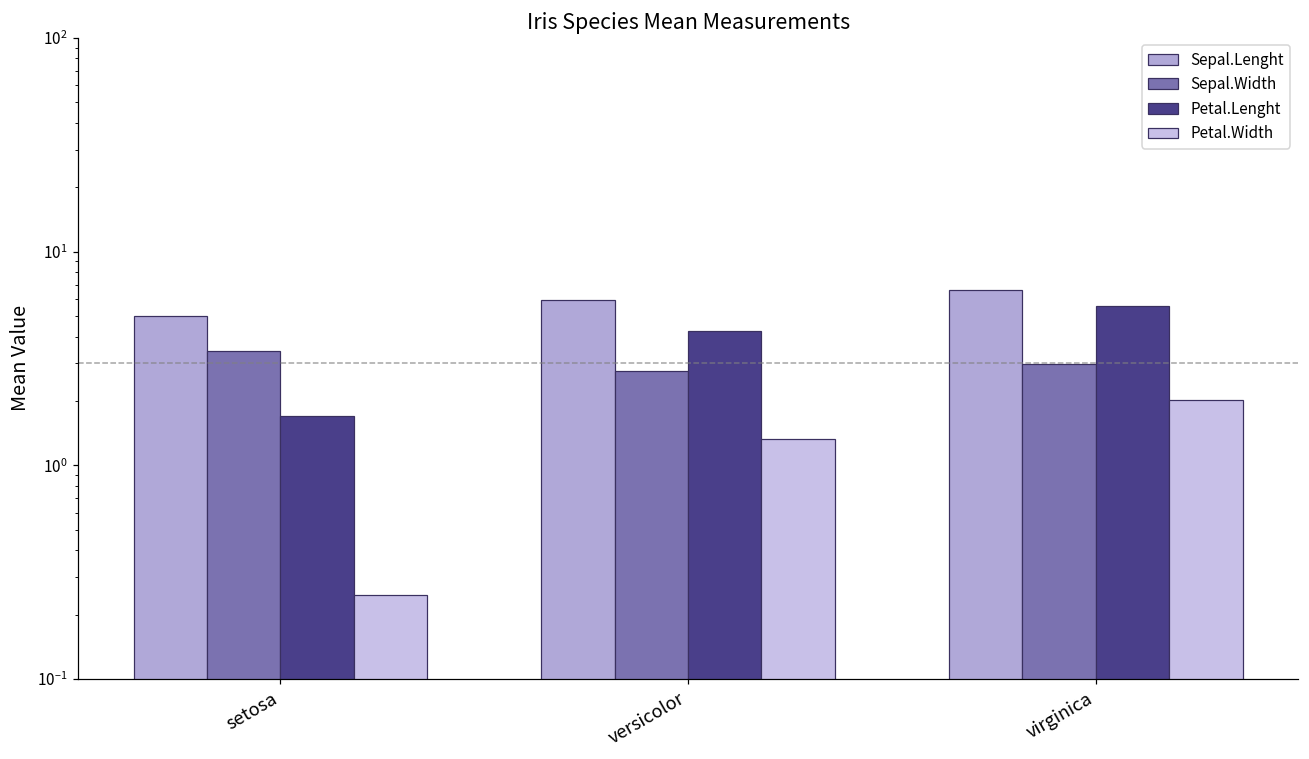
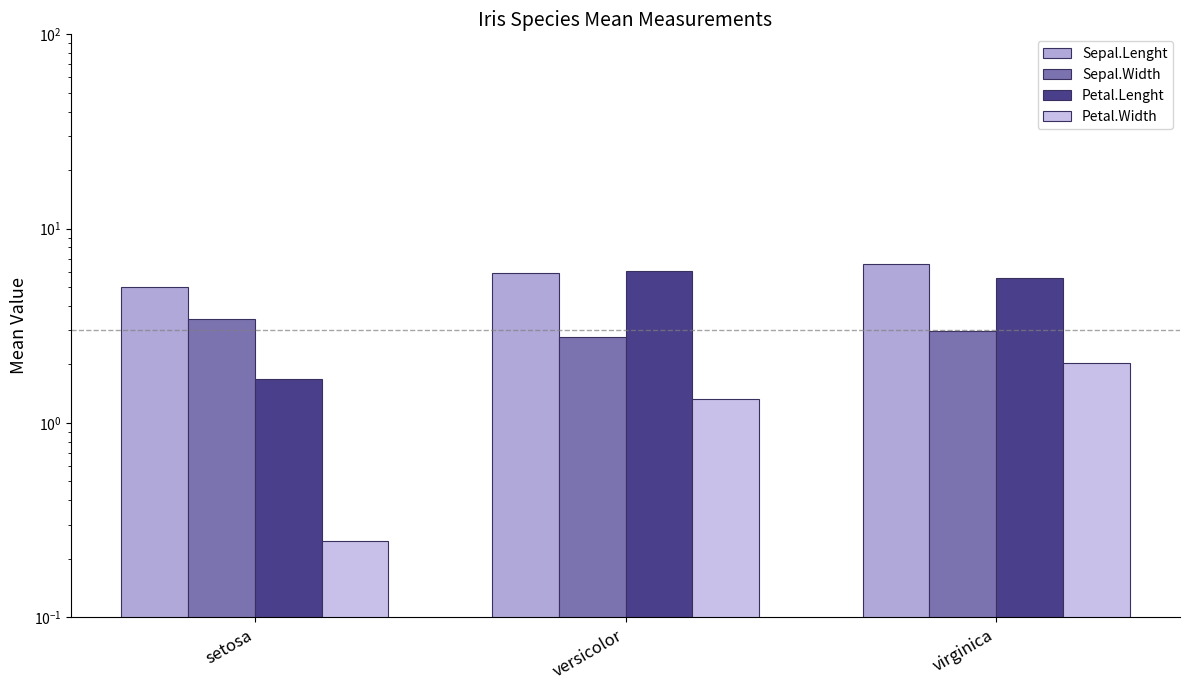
Petal.Lenght, versicolor: 4.3 -> 6.1
